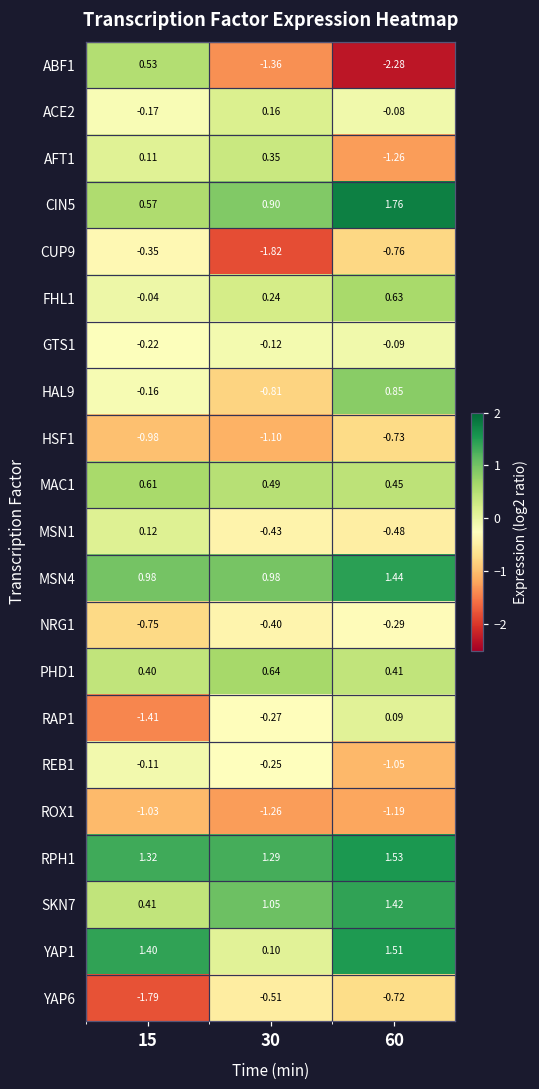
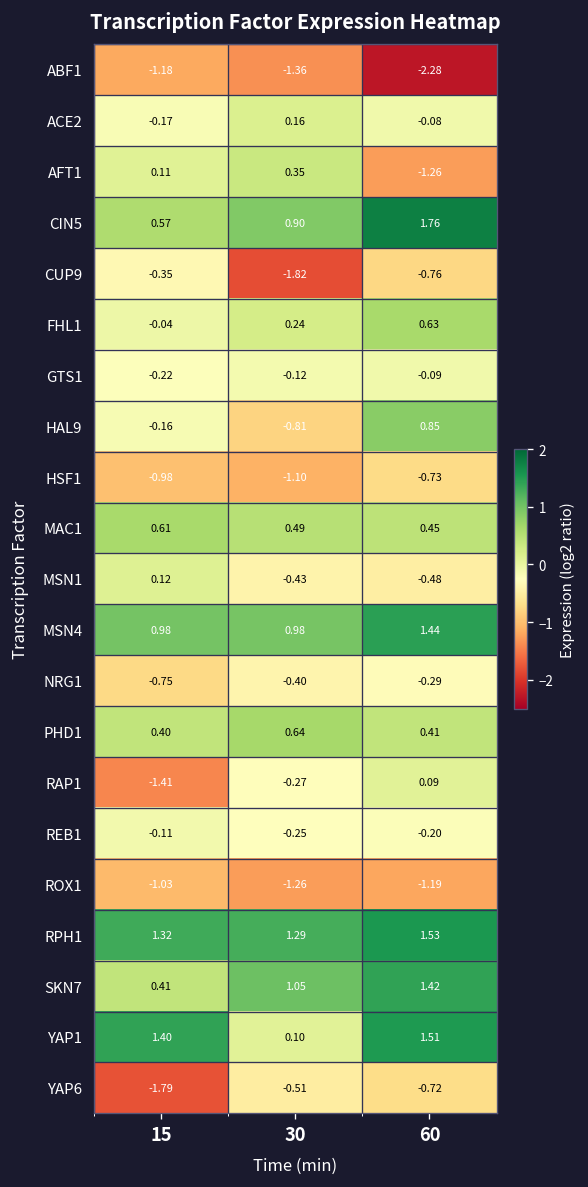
ABF1, 15: 0.53 -> -1.18
REB1, 60: -1.05 -> -0.20
